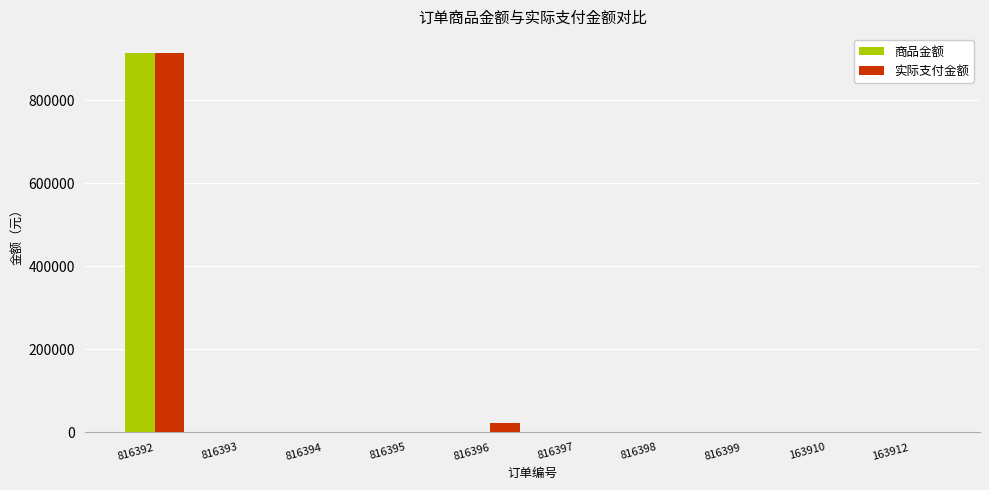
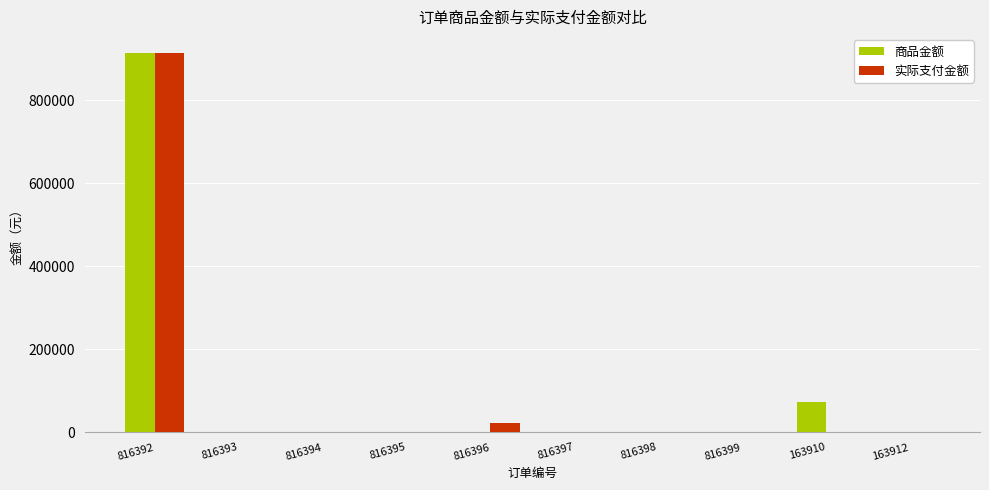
商品金额, 163910: 0 -> 70000
